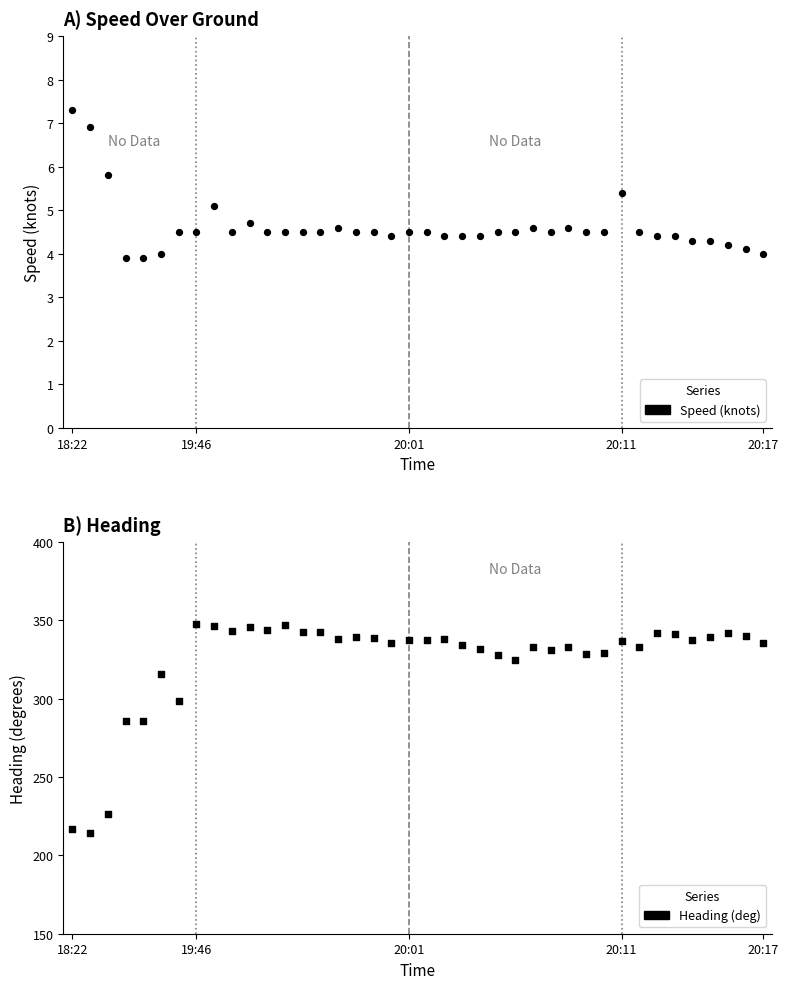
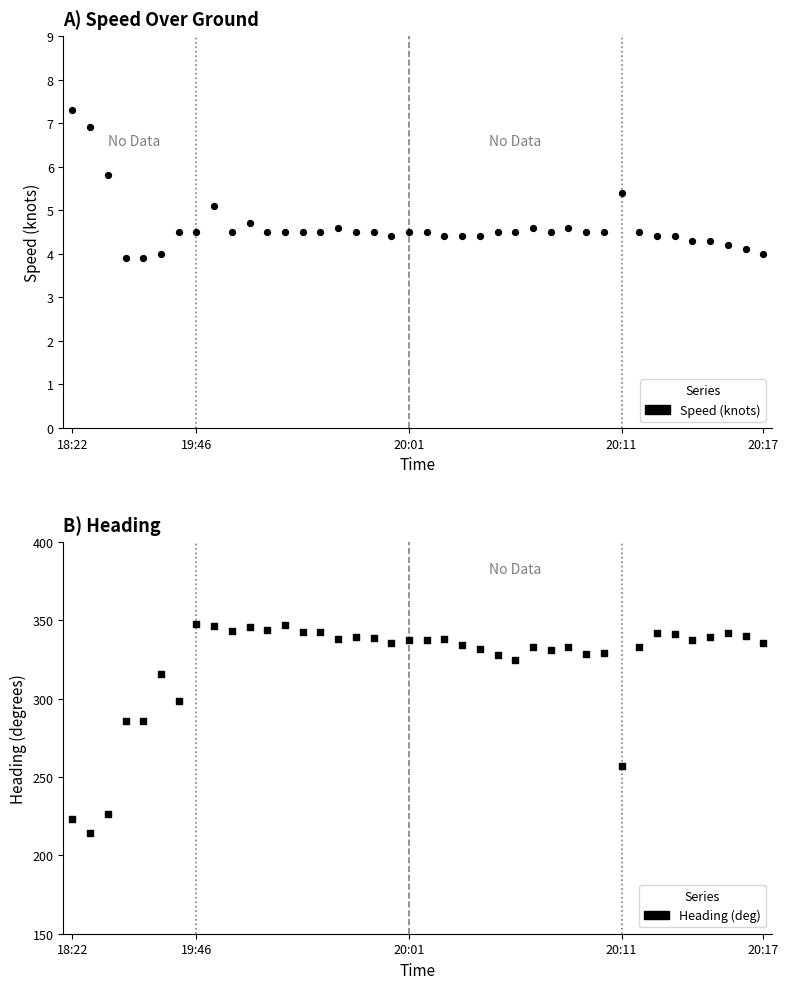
B) Heading, 18:22: 217 -> 223
B) Heading, 20:11: 337 -> 257
